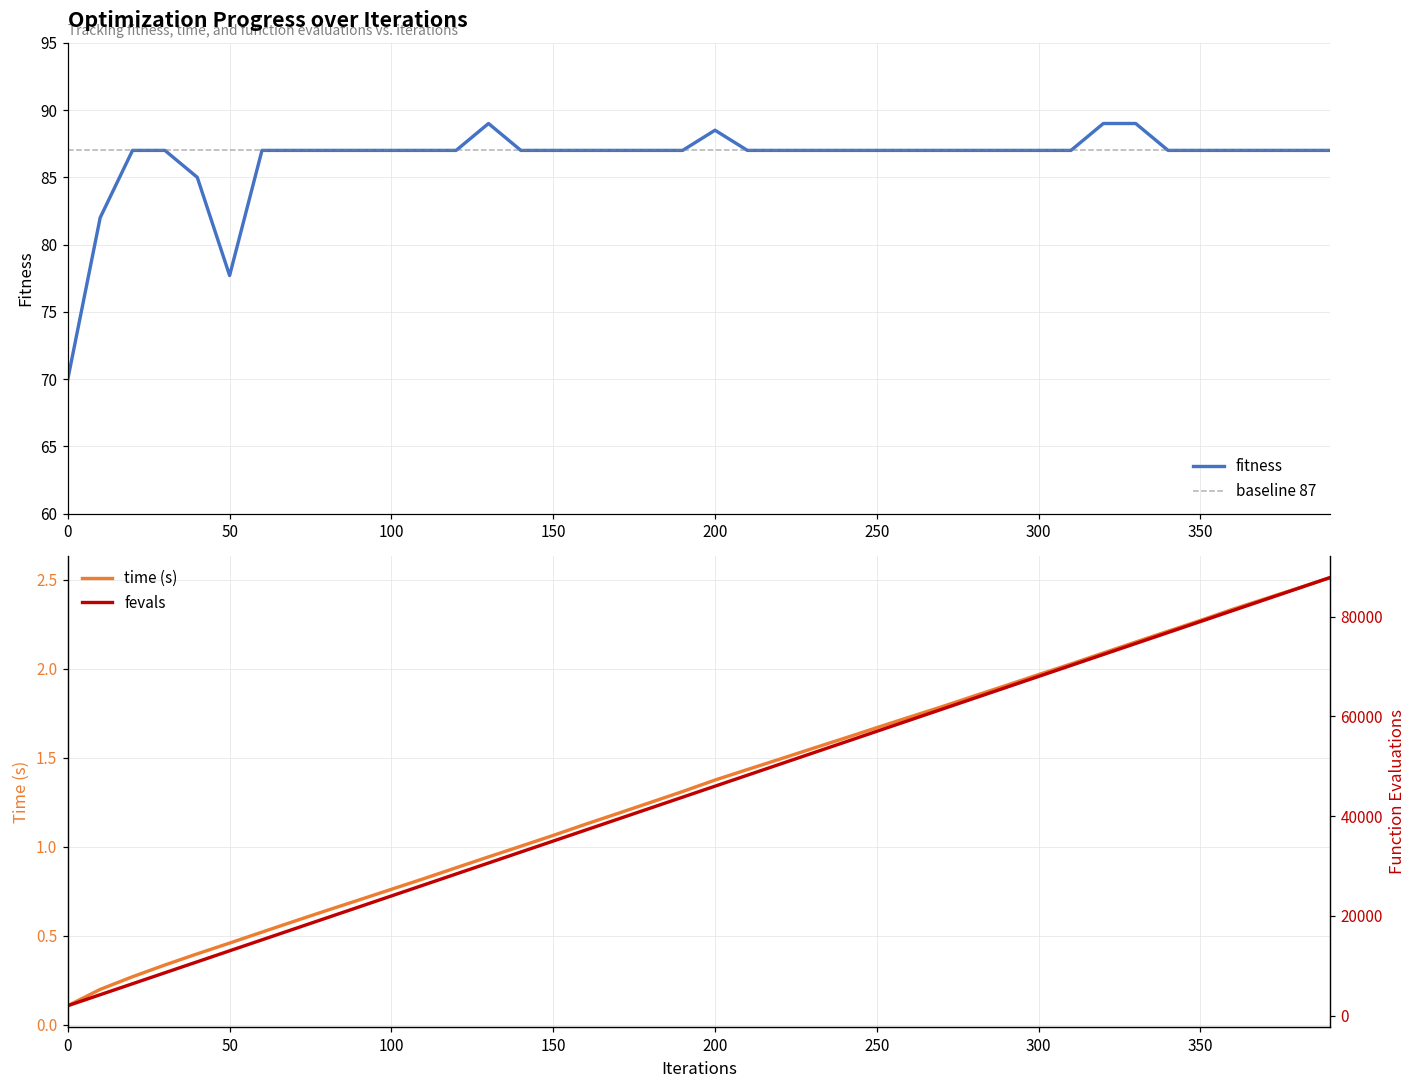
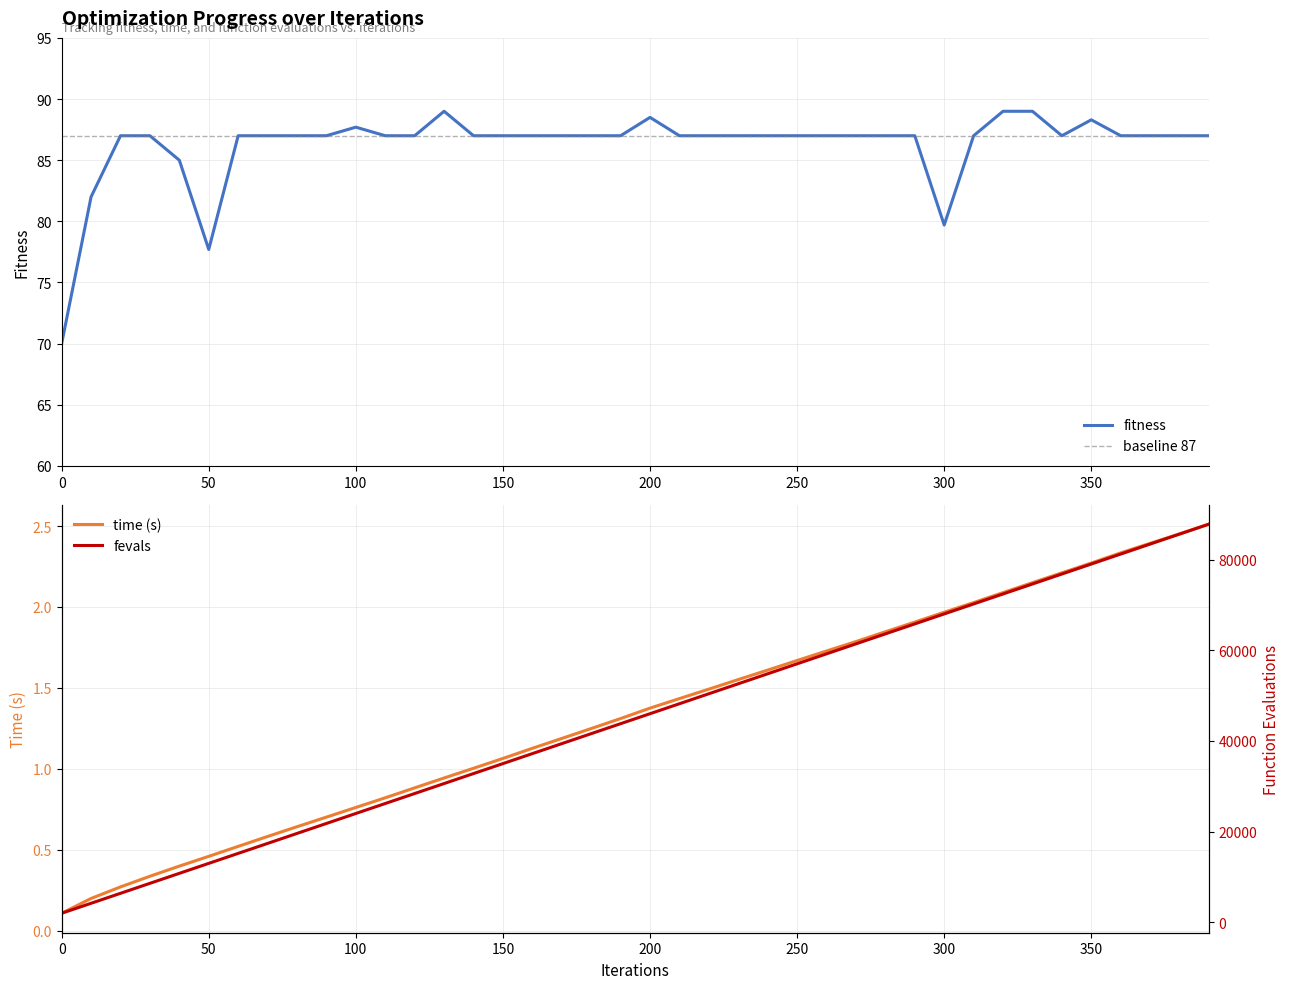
Optimization Progress over Iterations, 100: 87.0 -> 87.7
Optimization Progress over Iterations, 300: 87.0 -> 79.7
Optimization Progress over Iterations, 350: 87.0 -> 88.3
